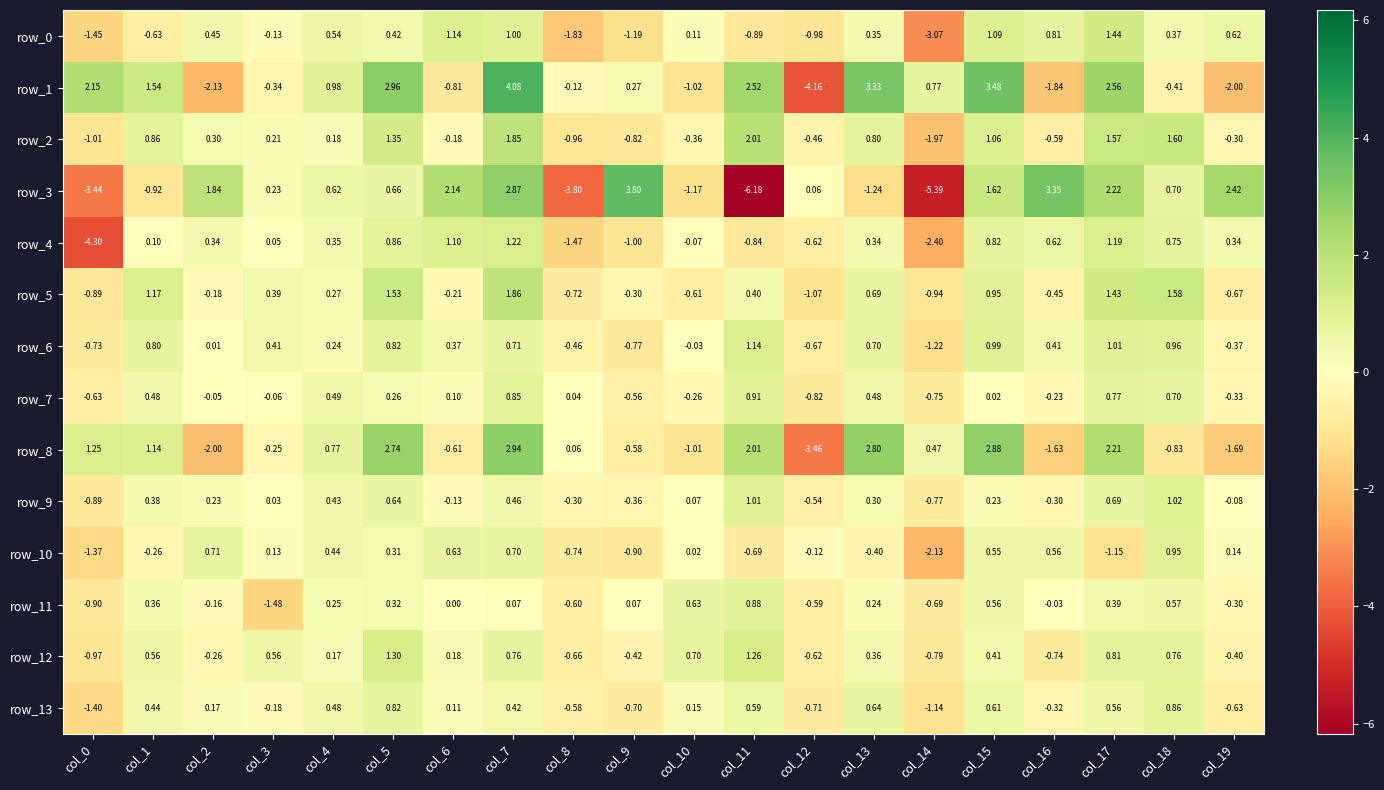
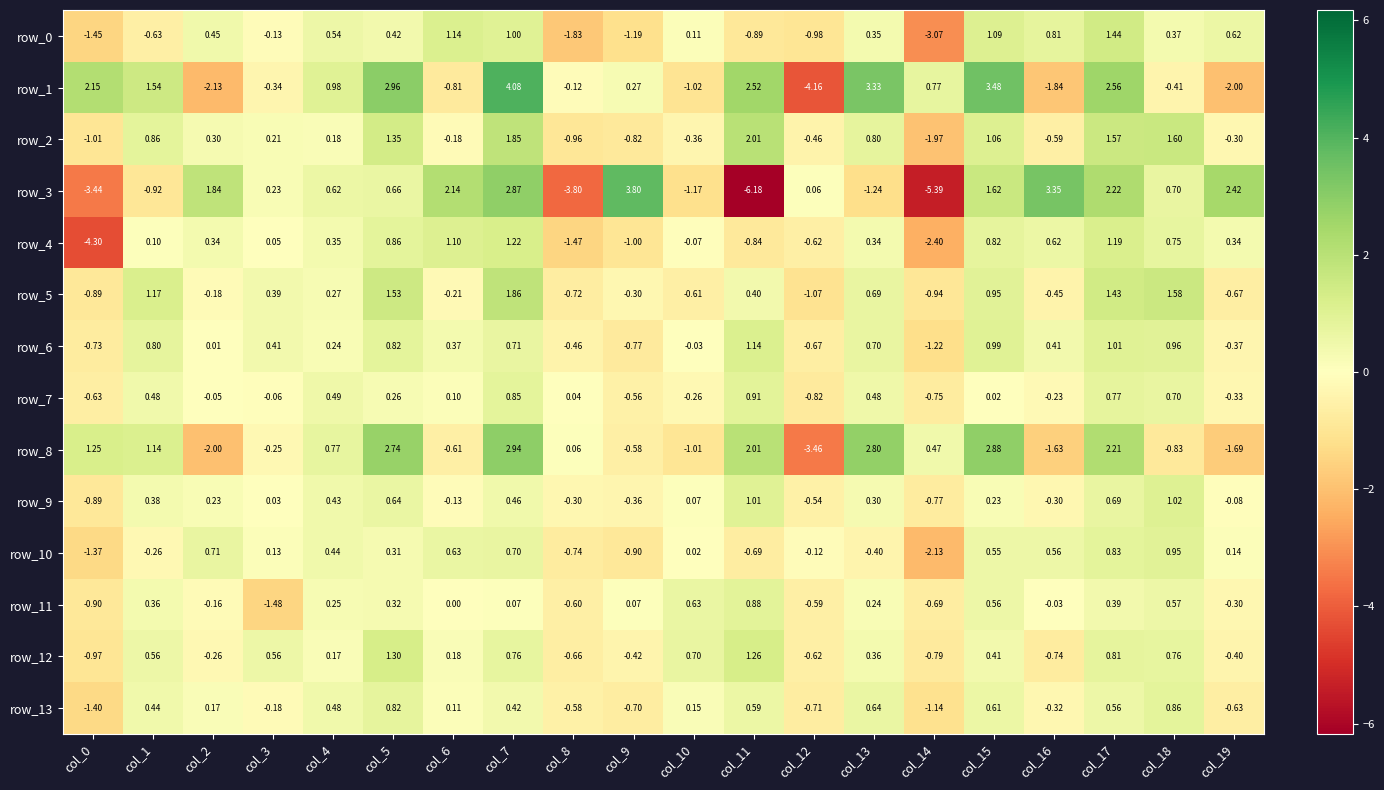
row_10, col_17: -1.15 -> 0.83
